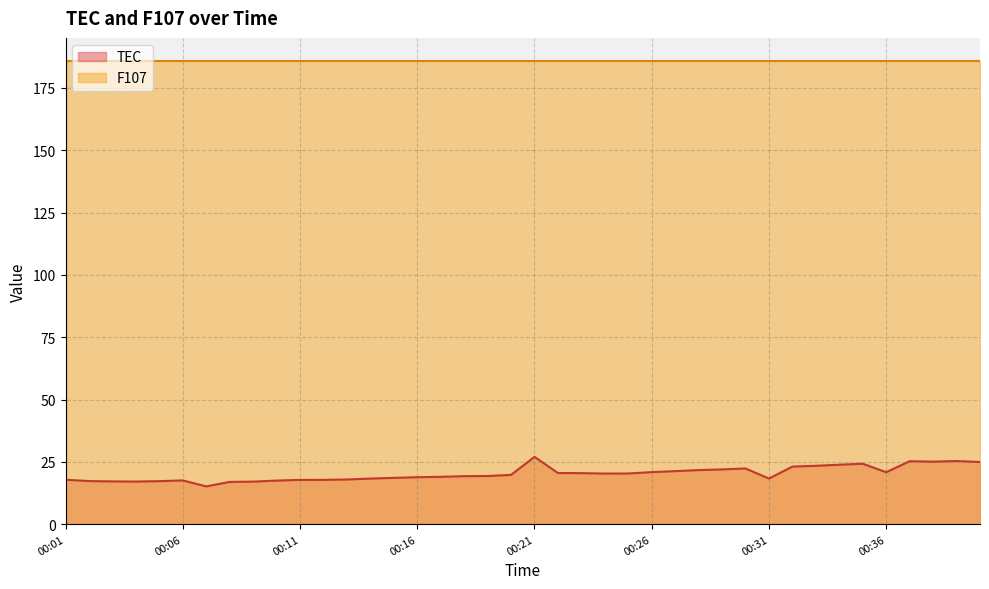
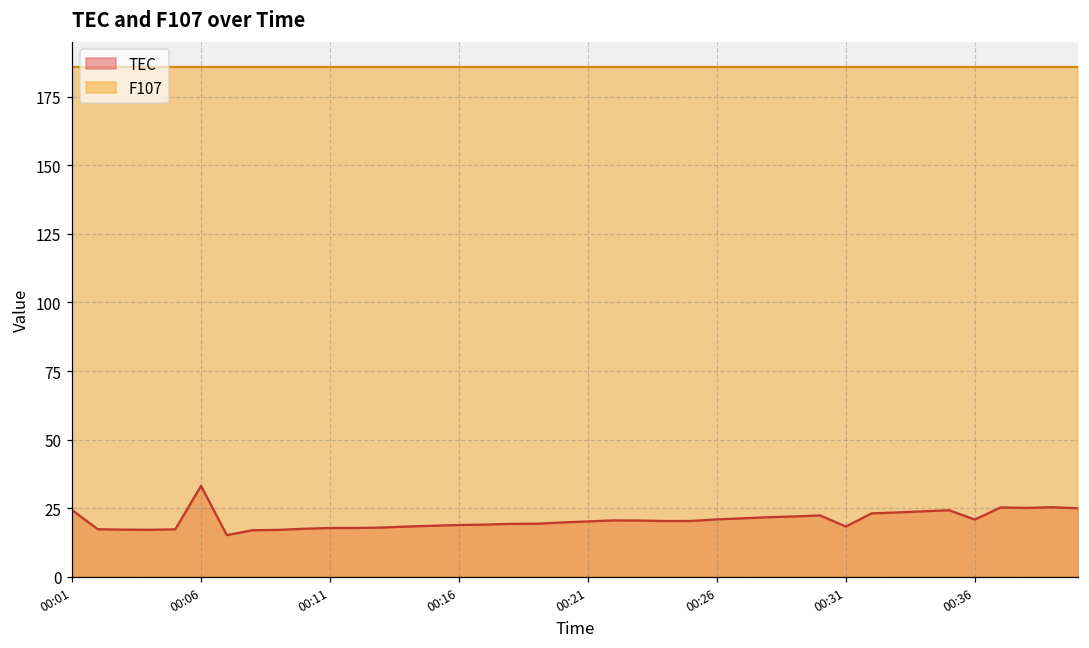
TEC, 00:01: 18 -> 24
TEC, 00:06: 18 -> 33
TEC, 00:21: 27 -> 20
